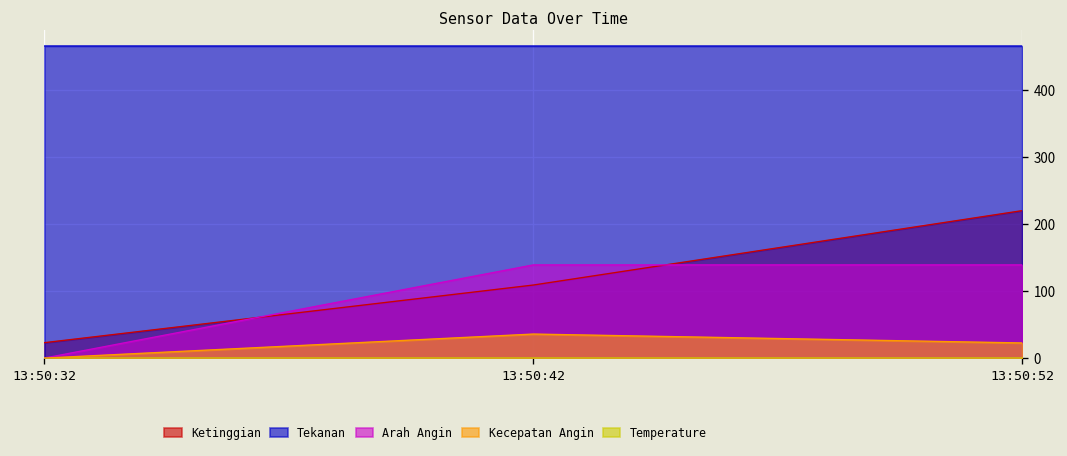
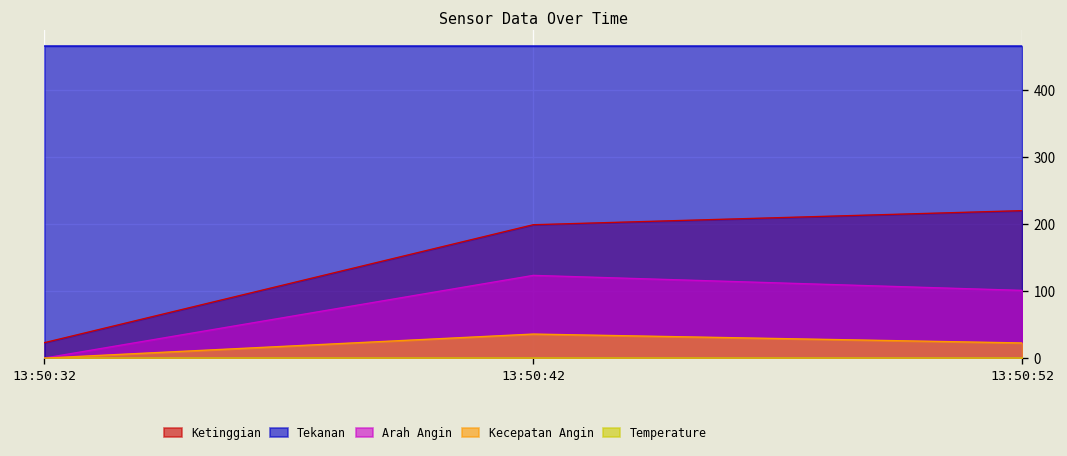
Ketinggian, 13:50:42: 110 -> 200
Arah Angin, 13:50:42: 140 -> 120
Arah Angin, 13:50:52: 140 -> 100
